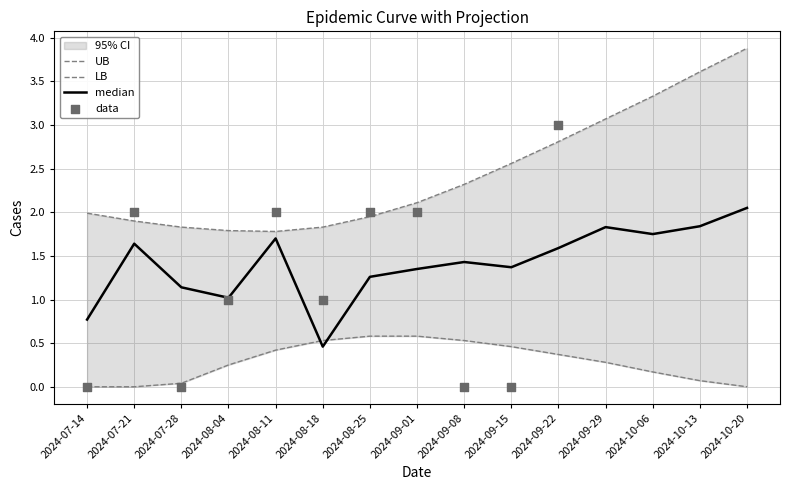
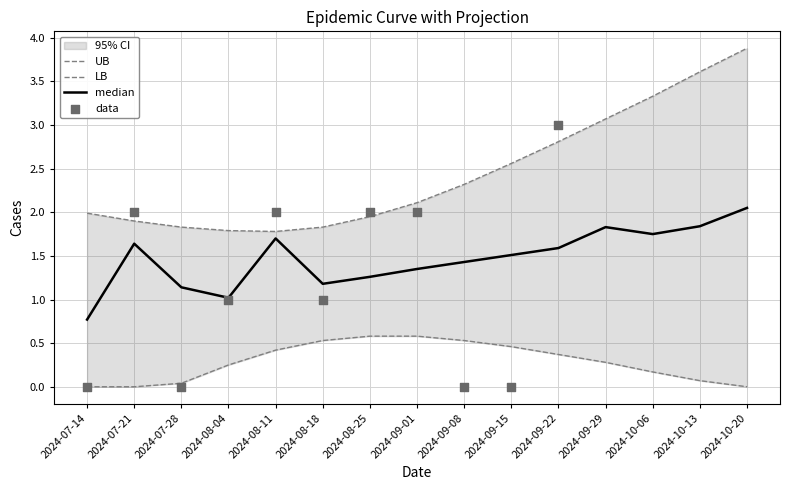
median, 2024-08-18: 0.5 -> 1.2
median, 2024-09-15: 1.4 -> 1.5
